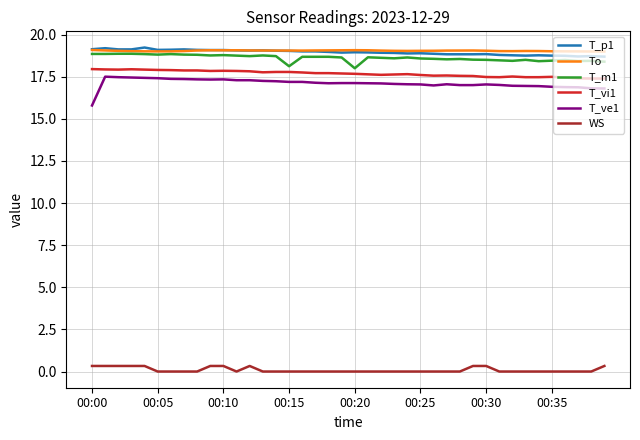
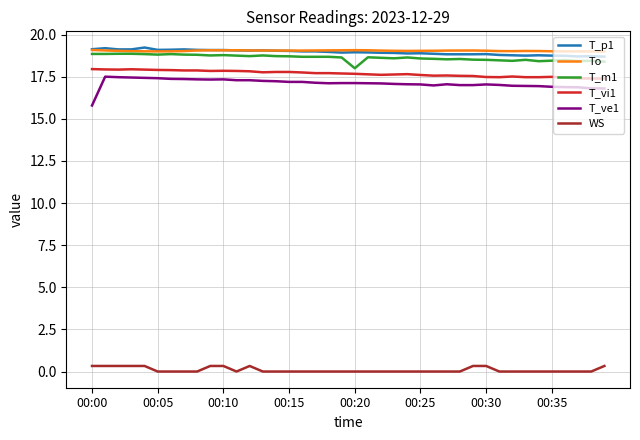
T_m1, 00:15: 18.1 -> 18.7
